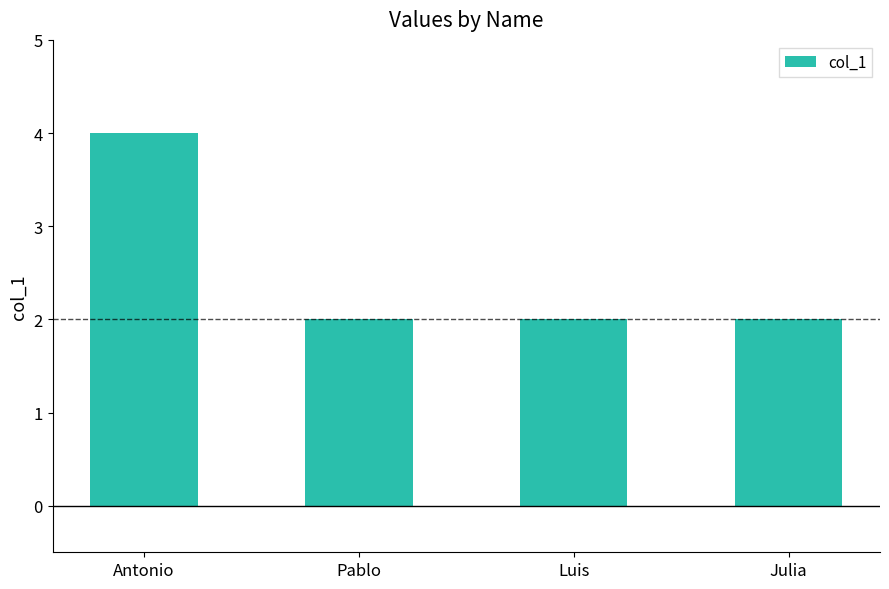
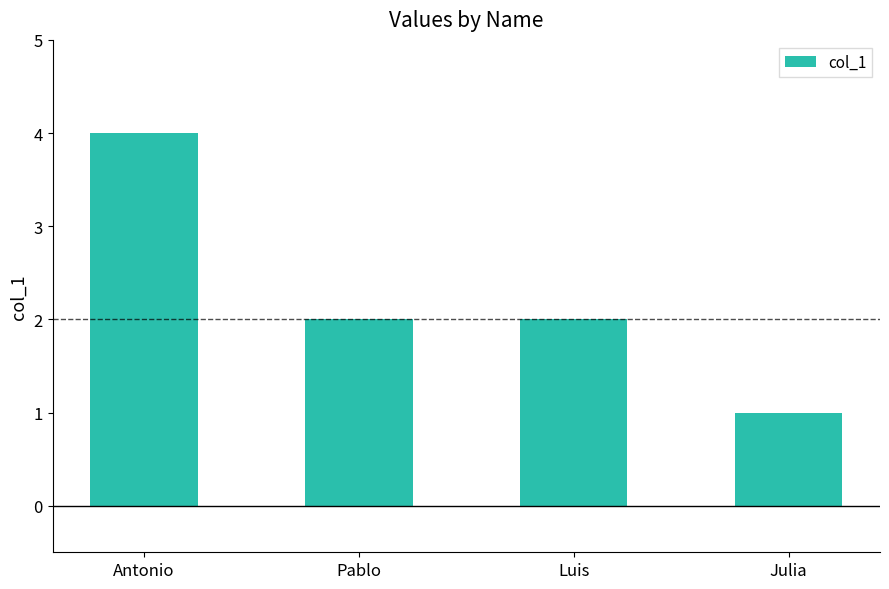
Julia: 2 -> 1
